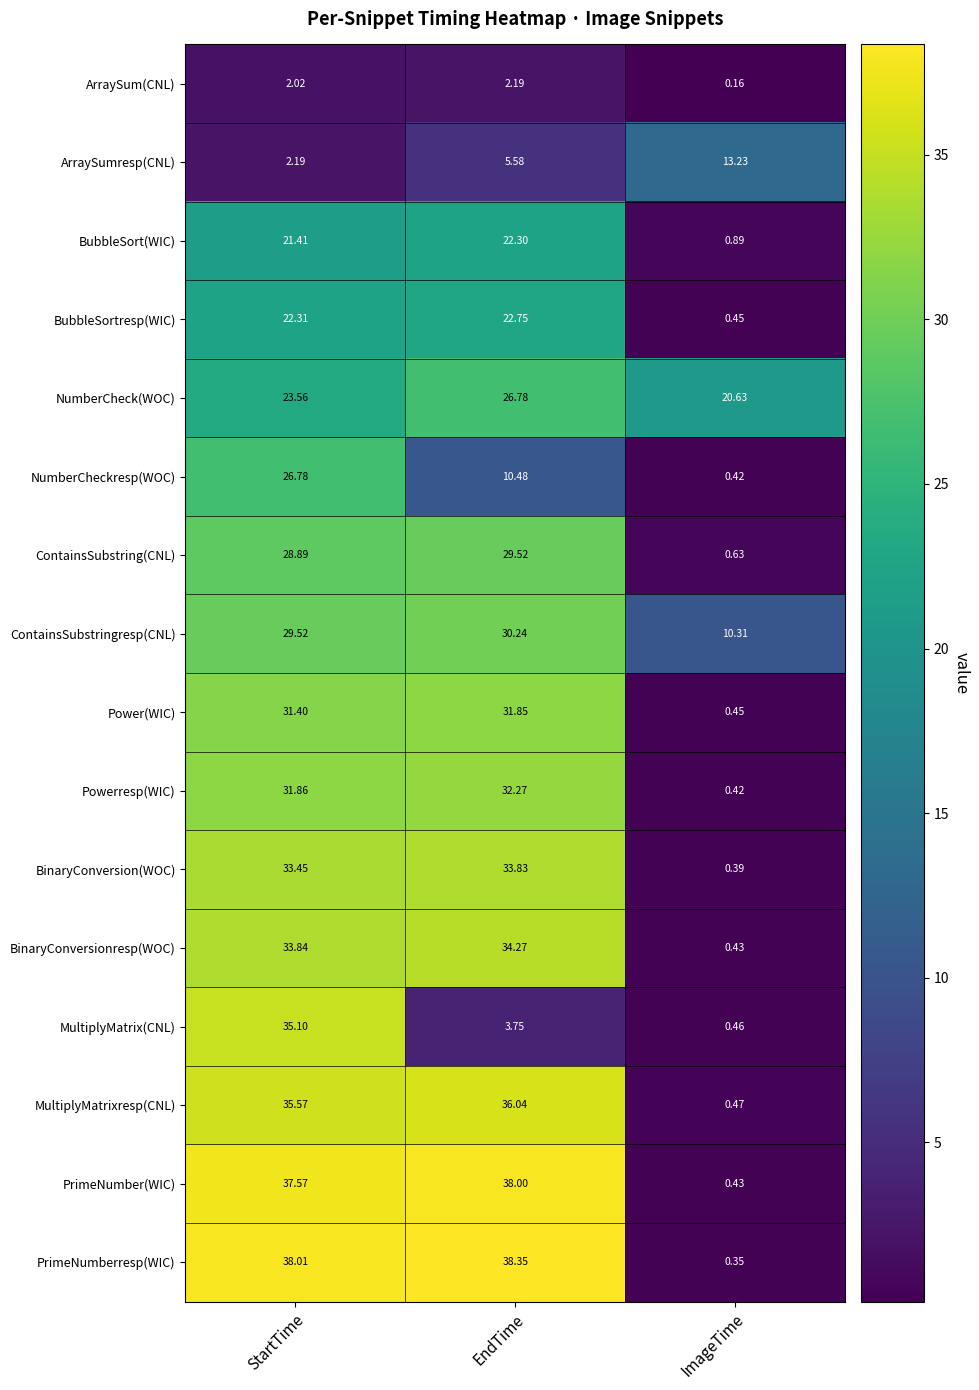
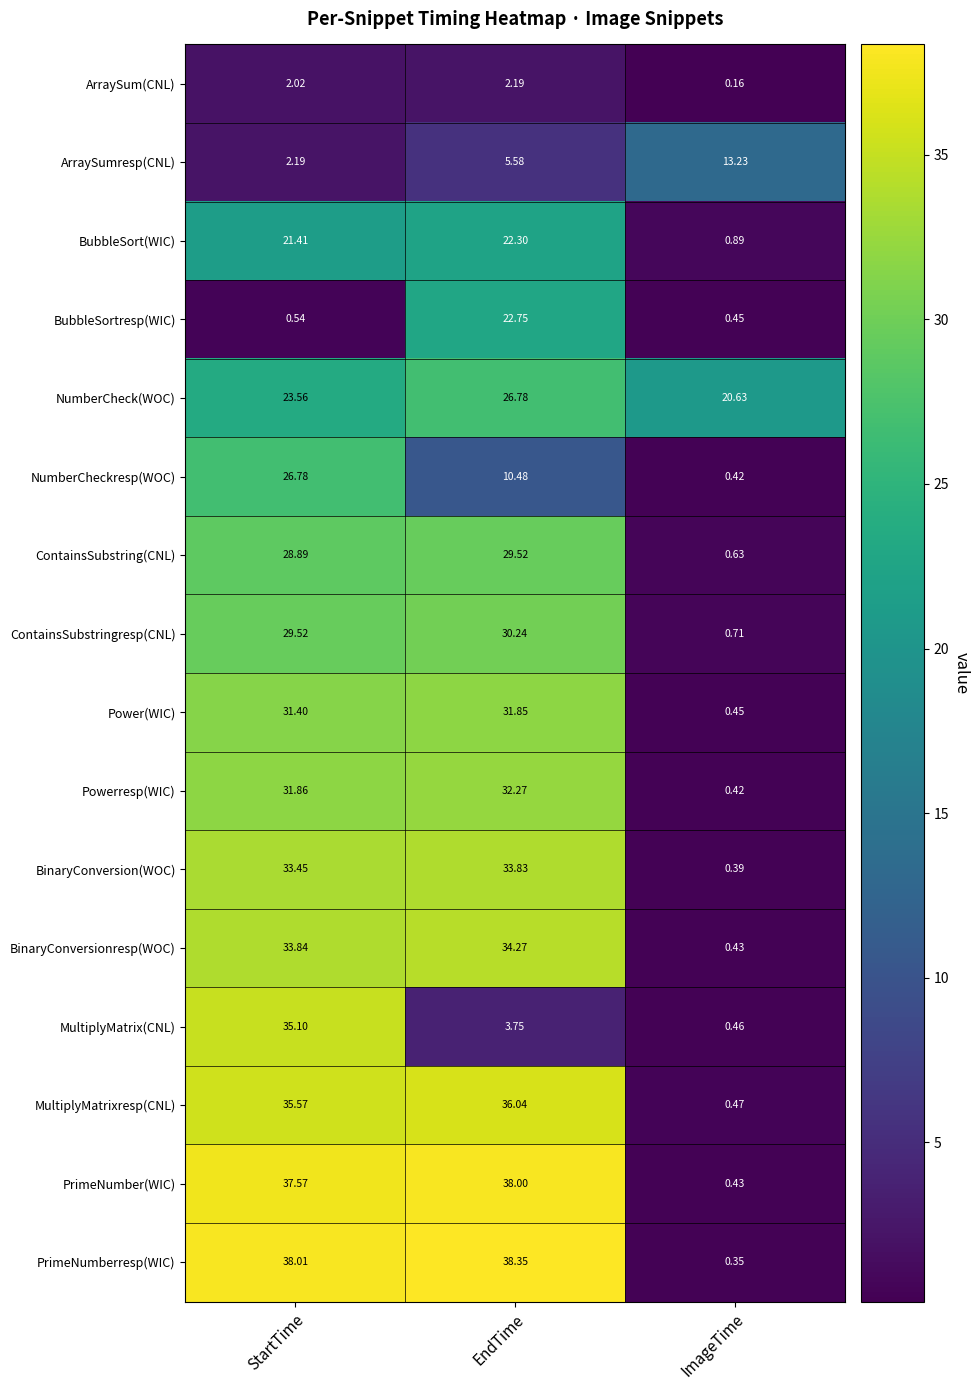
BubbleSortresp(WIC), StartTime: 22.31 -> 0.54
ContainsSubstringresp(CNL), ImageTime: 10.31 -> 0.71
